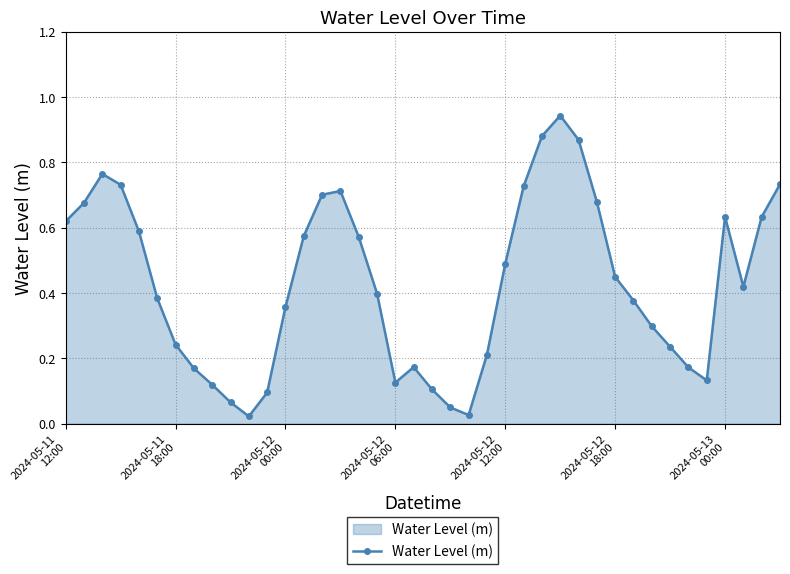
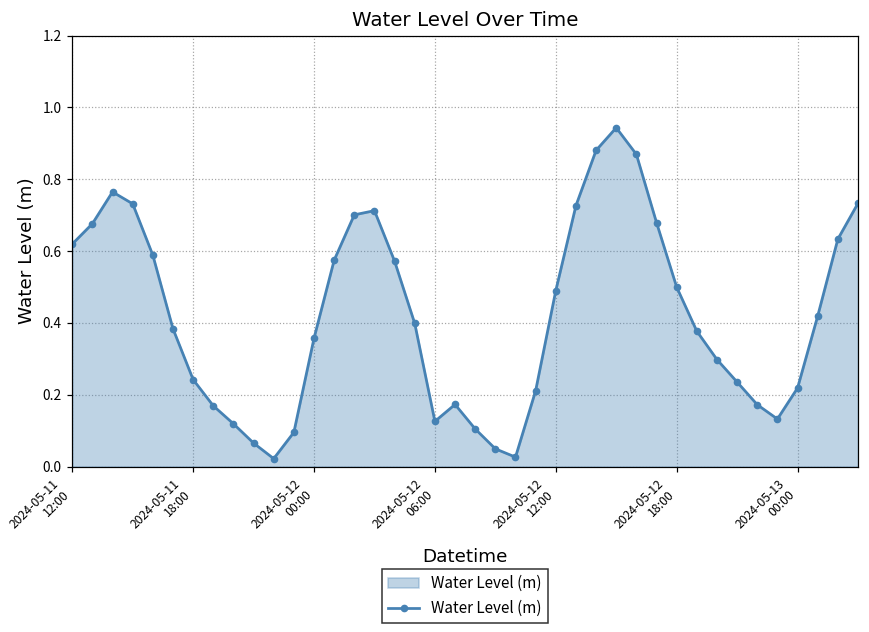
2024-05-12 18:00: 0.45 -> 0.50
2024-05-13 00:00: 0.63 -> 0.22
